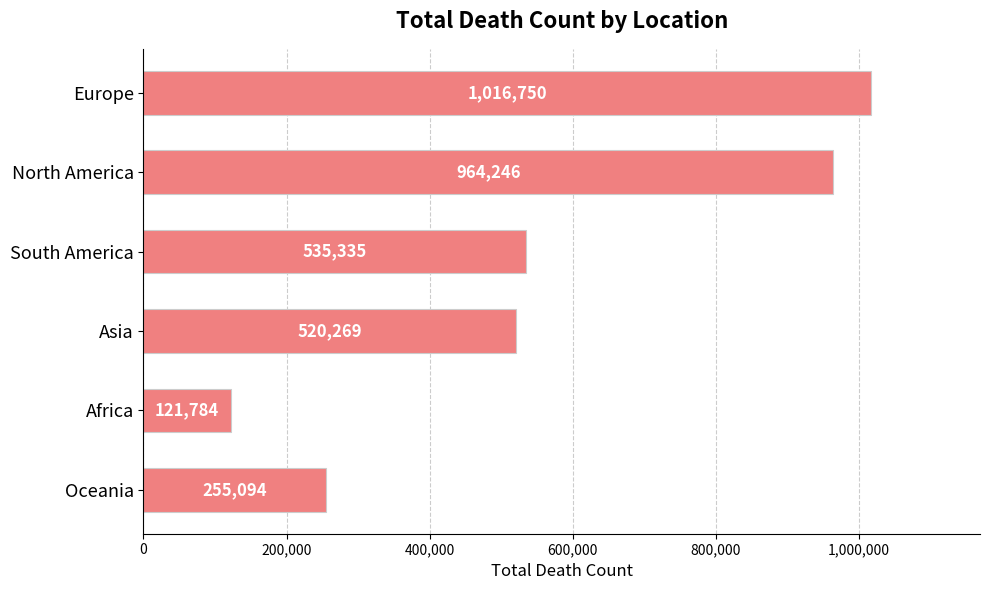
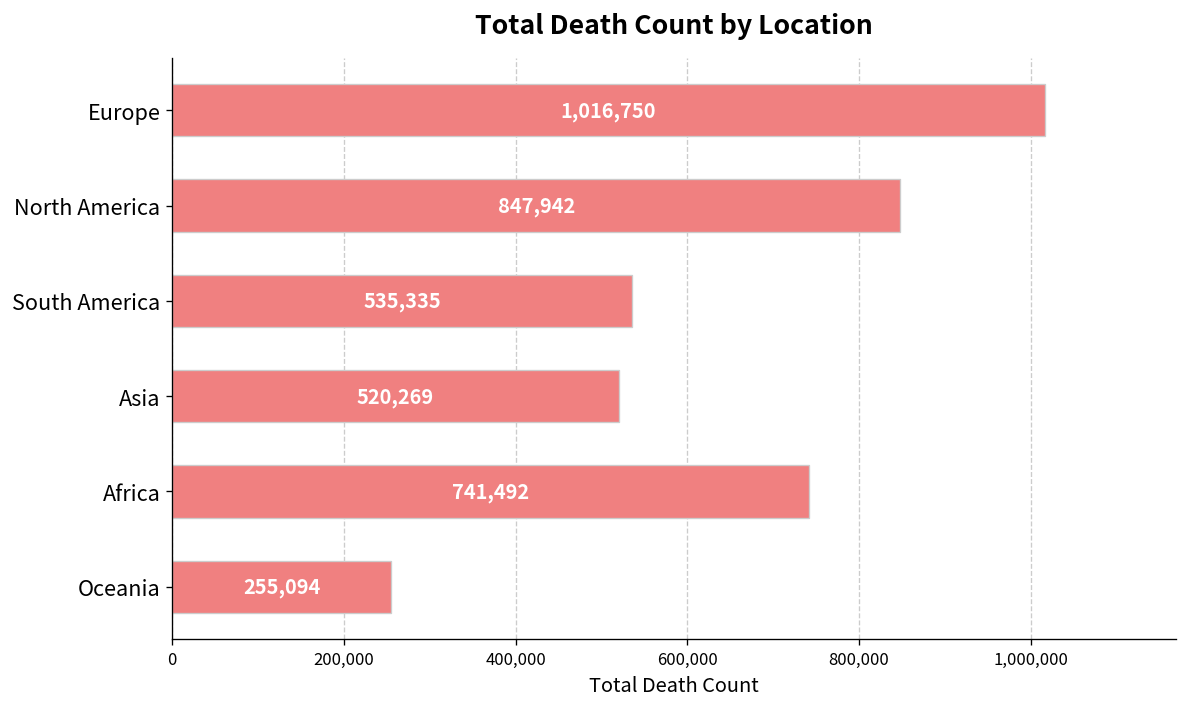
North America: 964,246 -> 847,942
Africa: 121,784 -> 741,492
